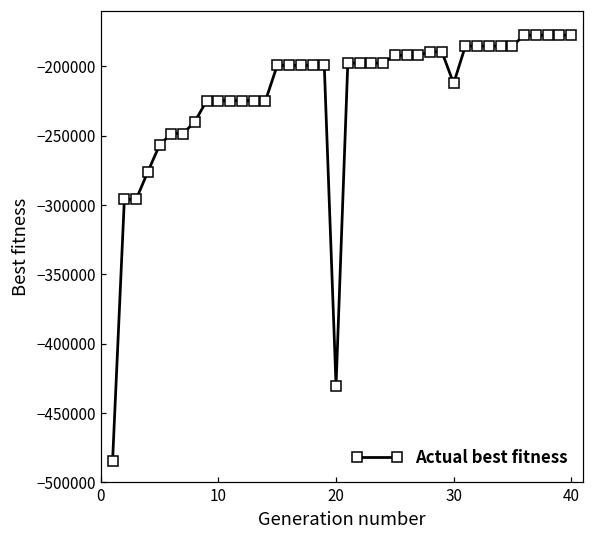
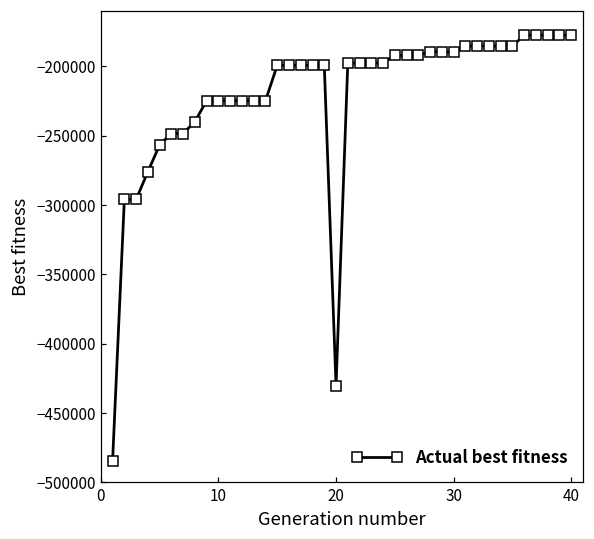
30: -212000 -> -189000
